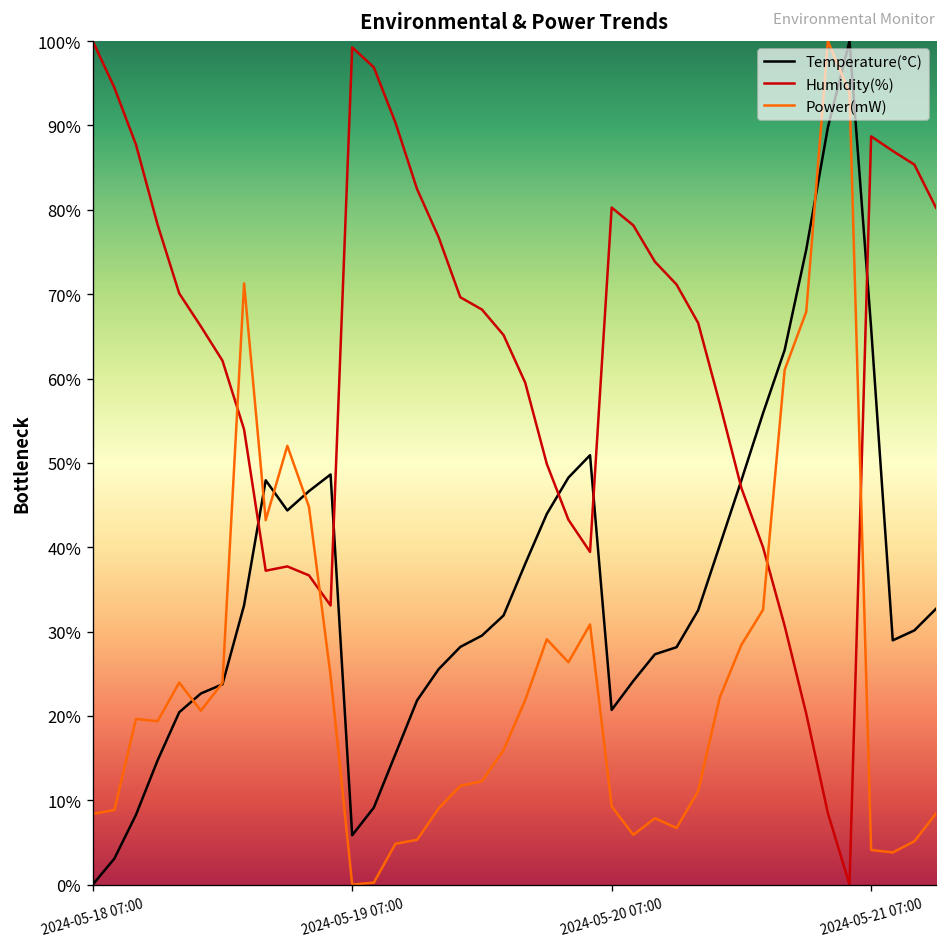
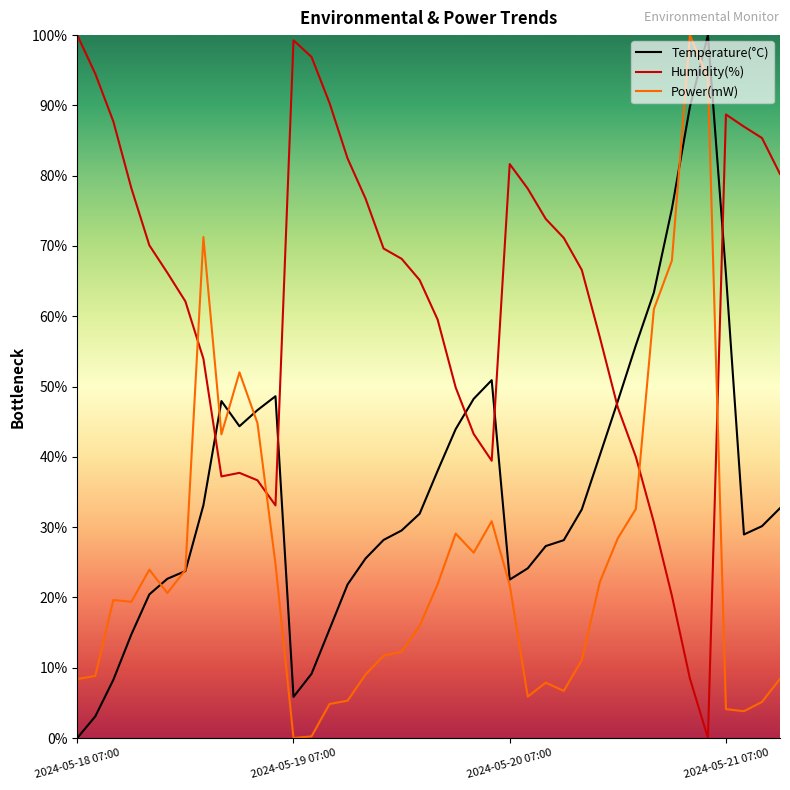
Temperature(°C), 2024-05-20 07:00: 21% -> 23%
Humidity(%), 2024-05-20 07:00: 80% -> 82%
Power(mW), 2024-05-20 07:00: 9% -> 22%
